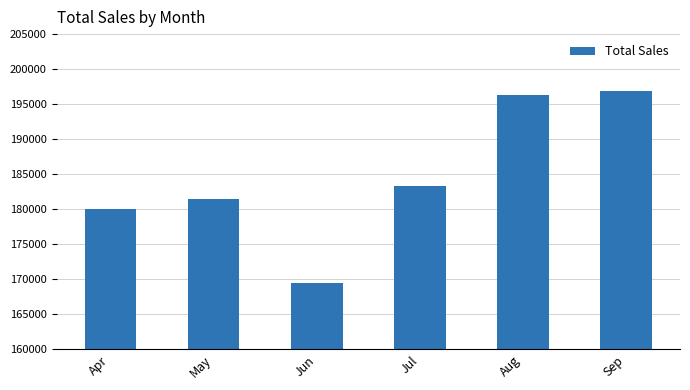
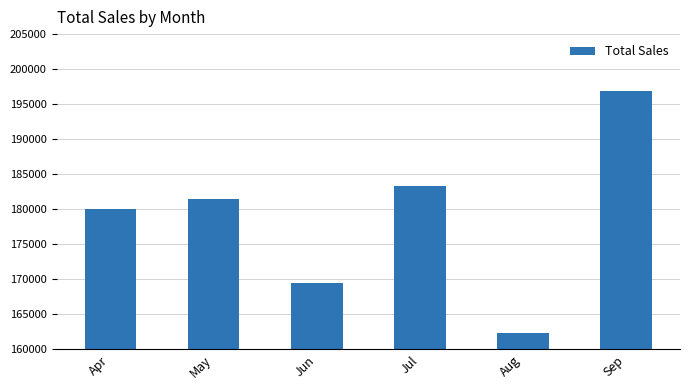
Aug: 196000 -> 162000
